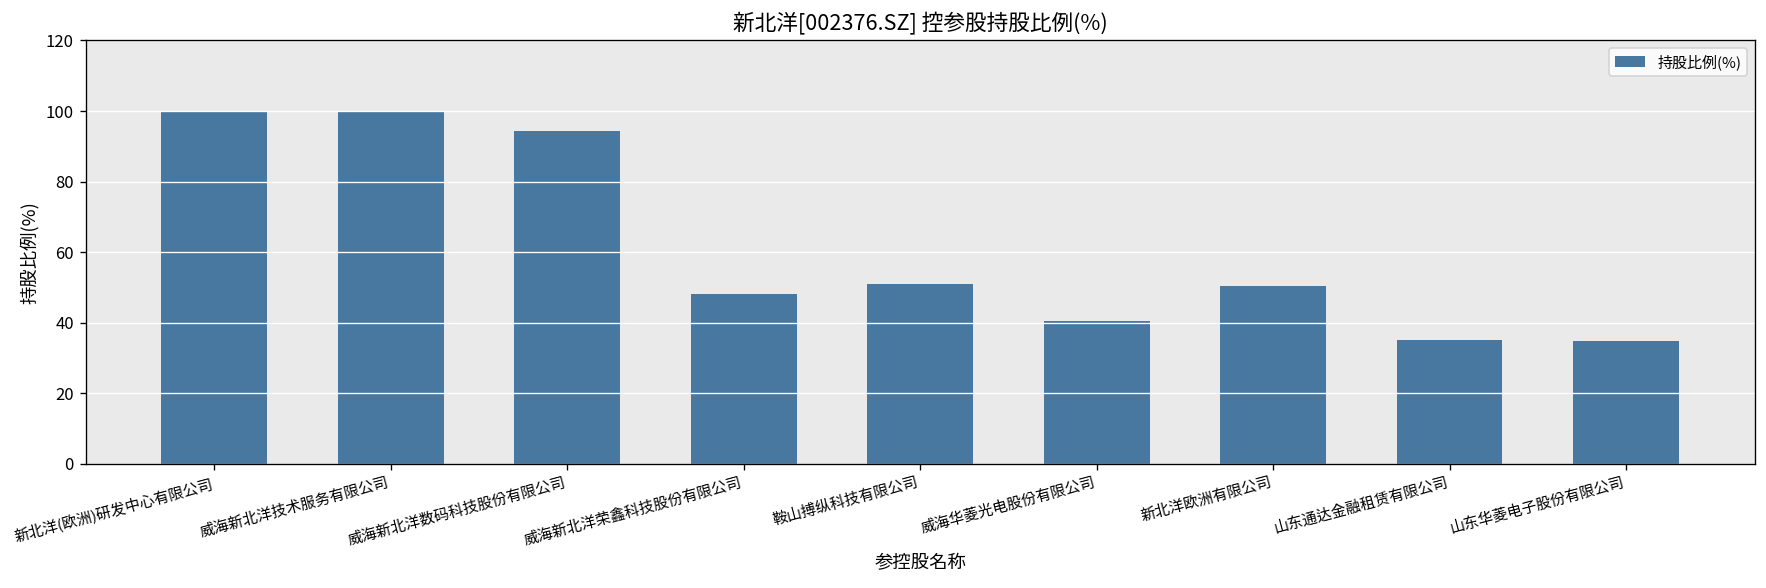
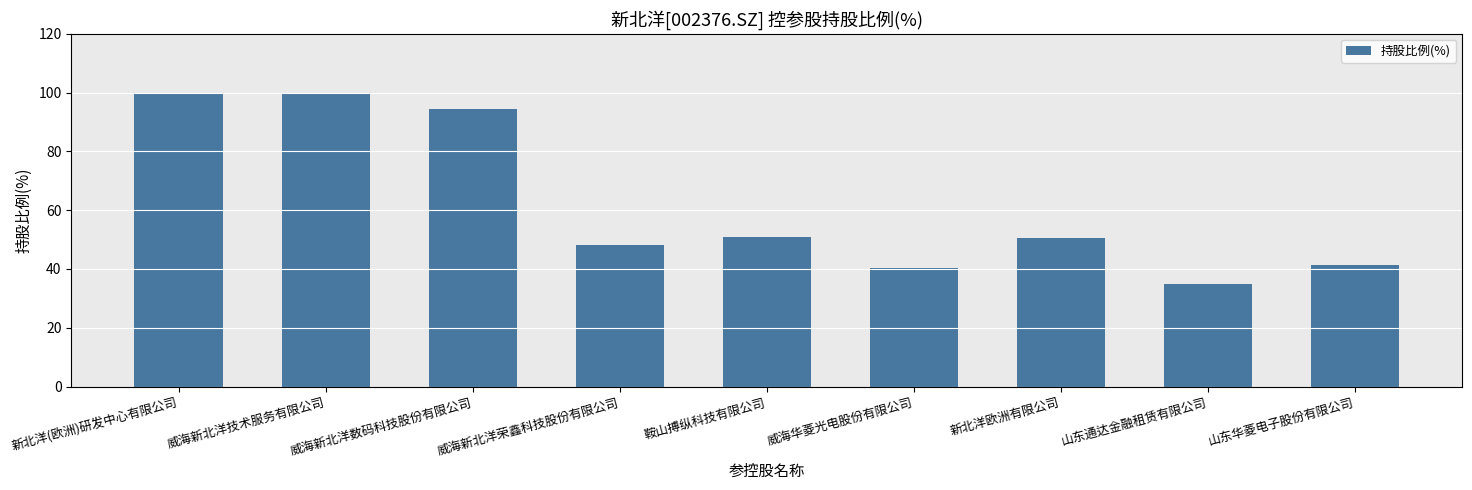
山东华菱电子股份有限公司: 35 -> 41
